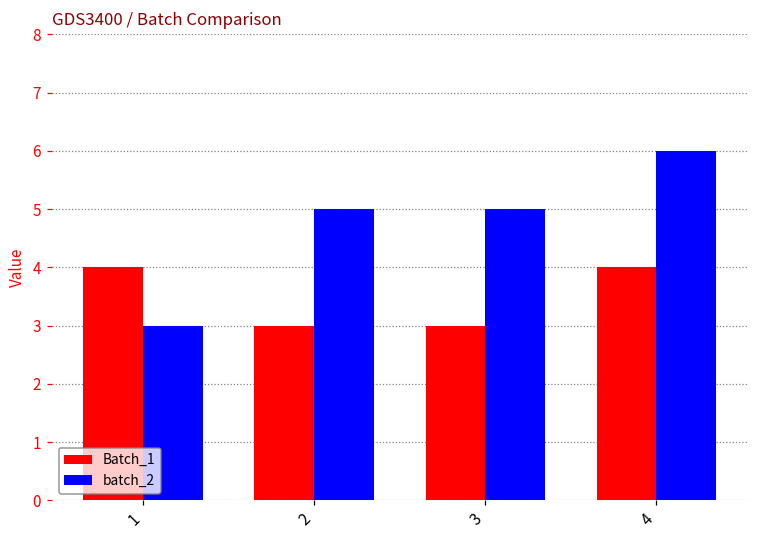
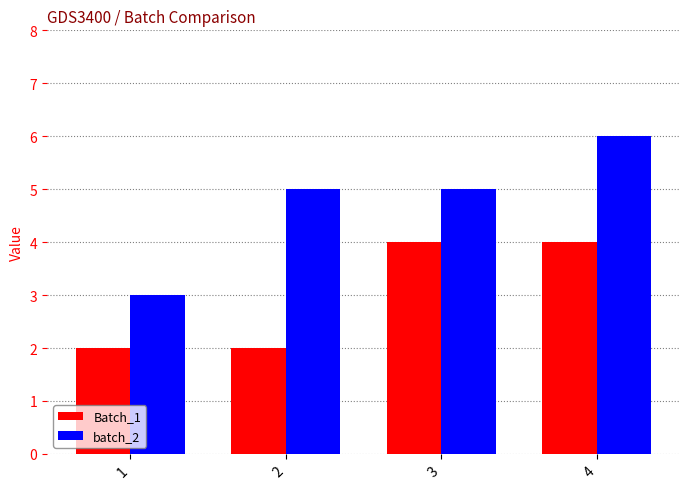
Batch_1, 1: 4 -> 2
Batch_1, 2: 3 -> 2
Batch_1, 3: 3 -> 4
